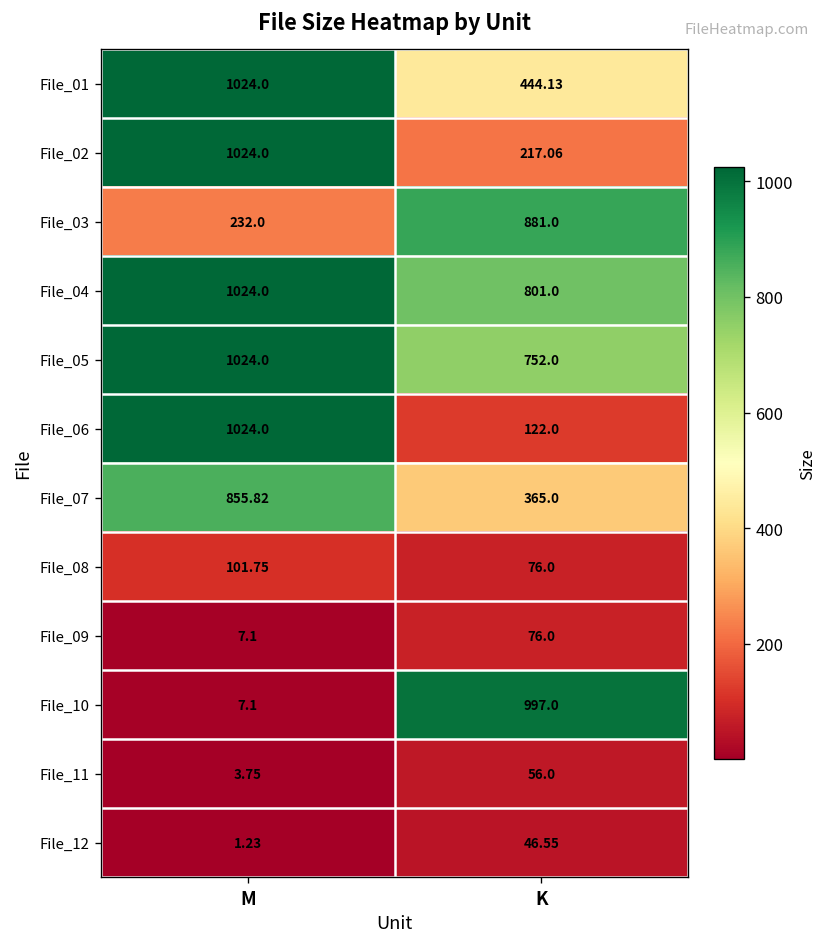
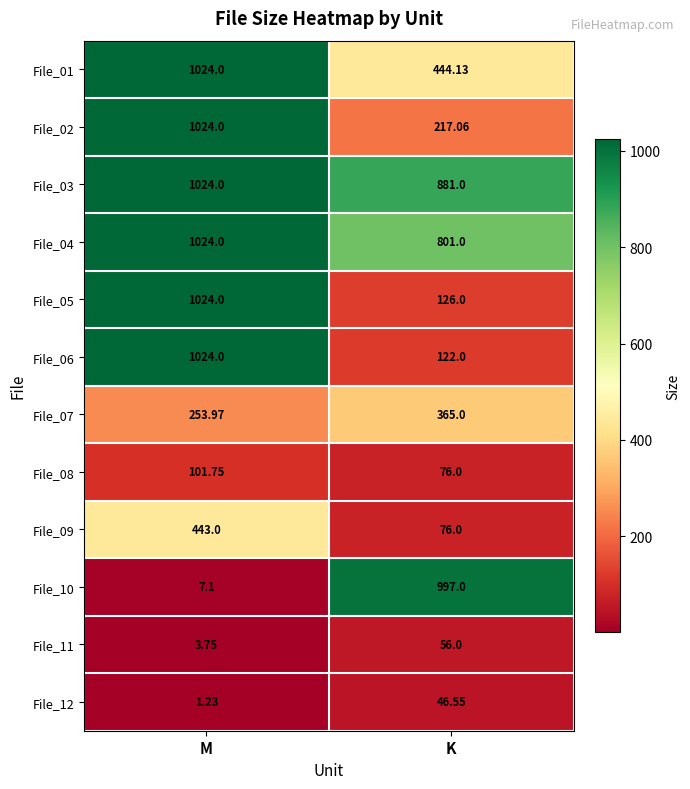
File_03, M: 232.0 -> 1024.0
File_05, K: 752.0 -> 126.0
File_07, M: 855.82 -> 253.97
File_09, M: 7.1 -> 443.0
